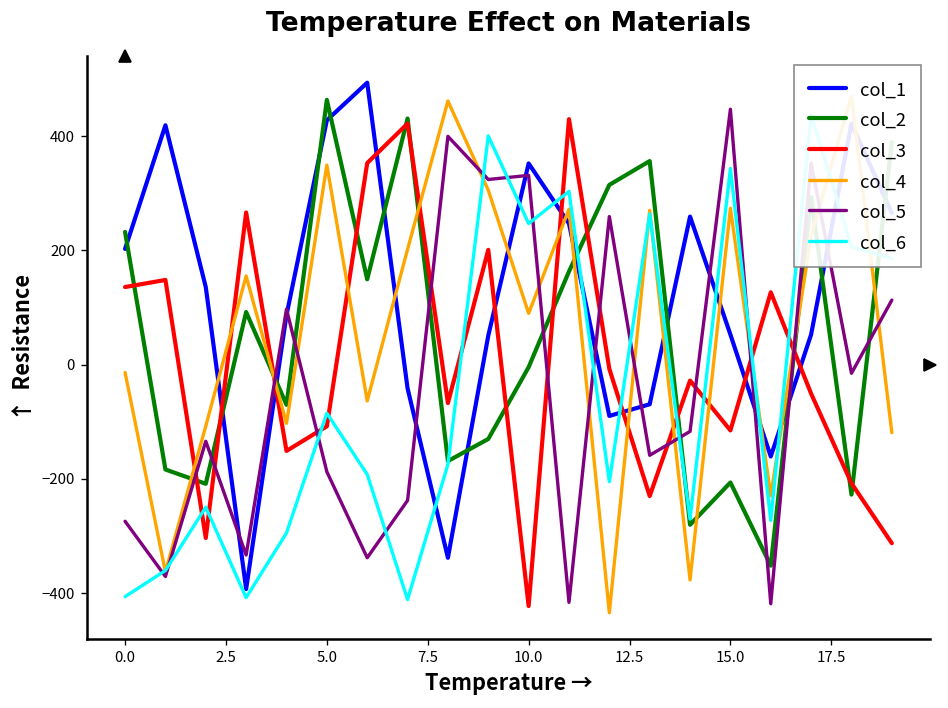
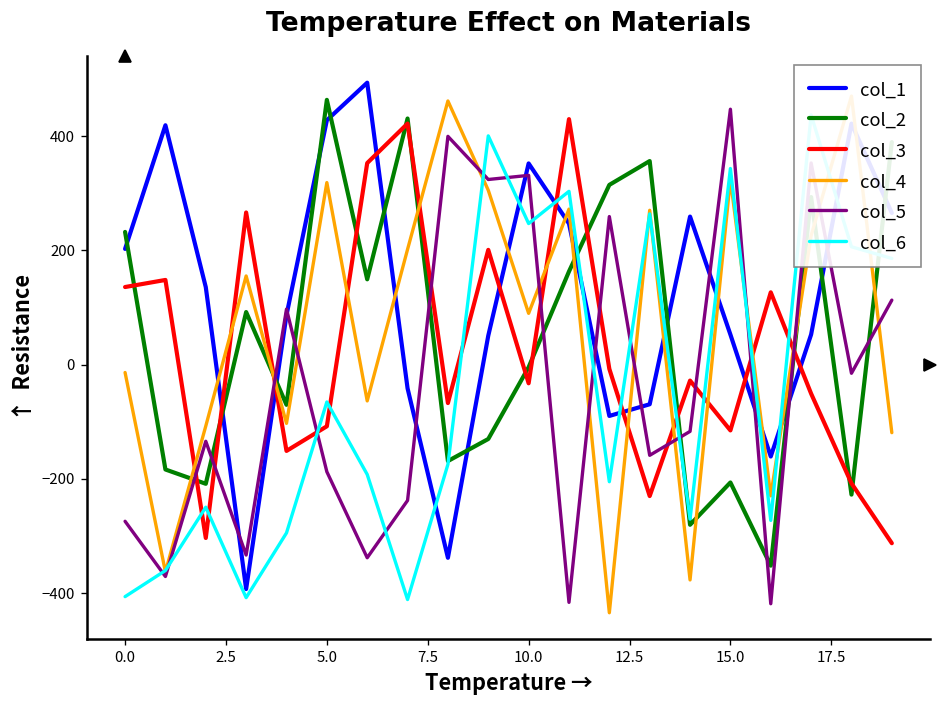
col_4, 5.0: 350 -> 320
col_6, 5.0: -90 -> -70
col_3, 10.0: -420 -> -30
col_4, 15.0: 270 -> 320
